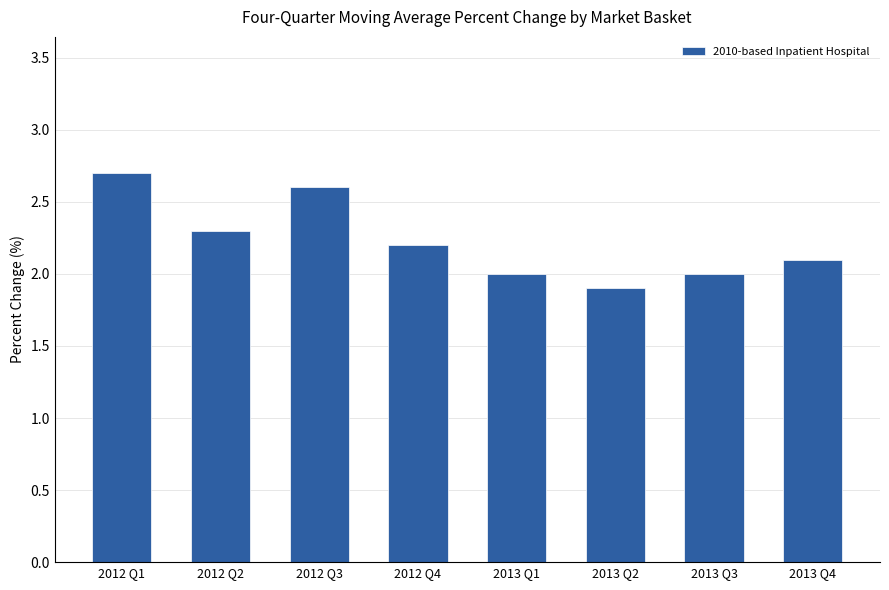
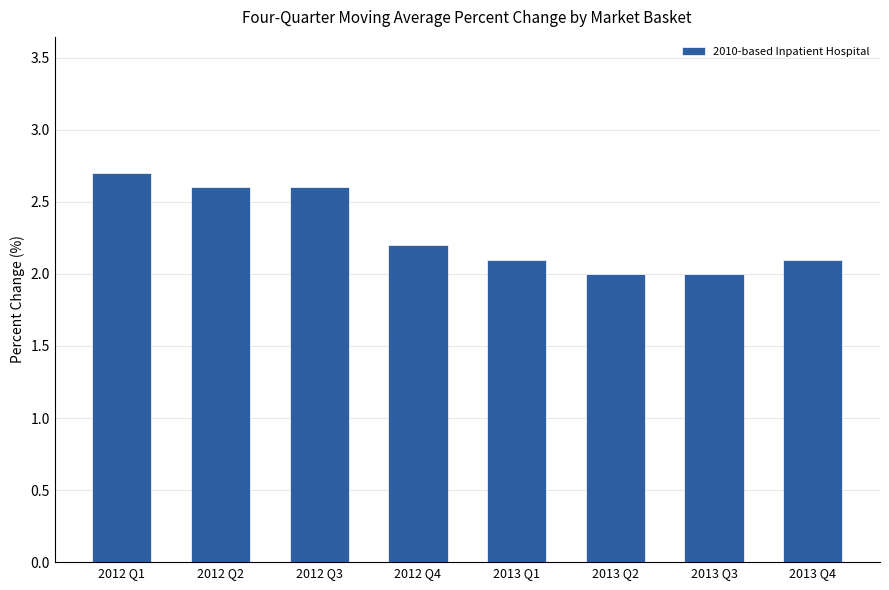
2012 Q2: 2.3 -> 2.6
2013 Q1: 2.0 -> 2.1
2013 Q2: 1.9 -> 2.0
